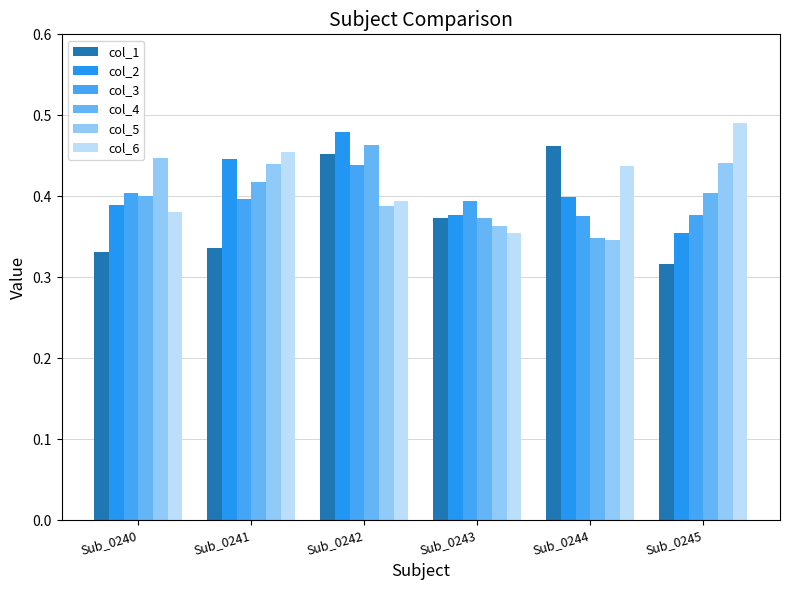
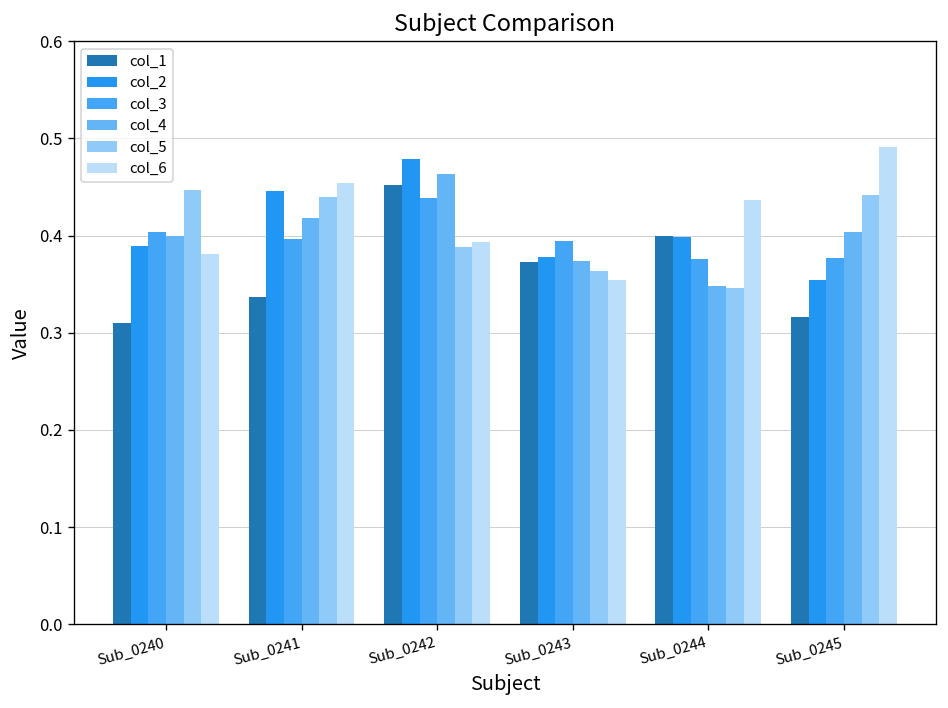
col_1, Sub_0240: 0.33 -> 0.31
col_1, Sub_0244: 0.46 -> 0.40
